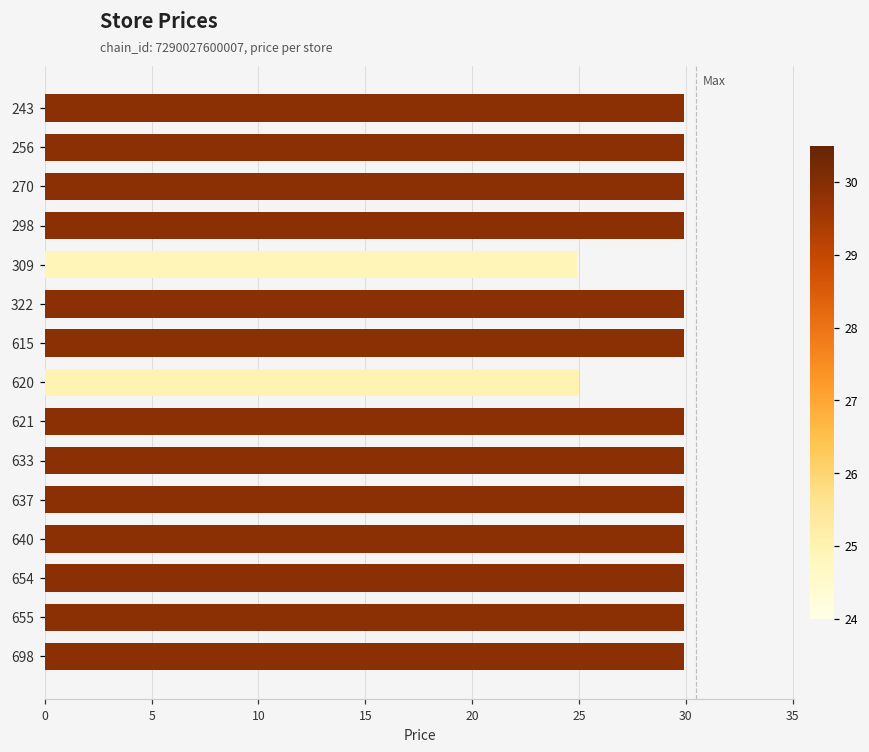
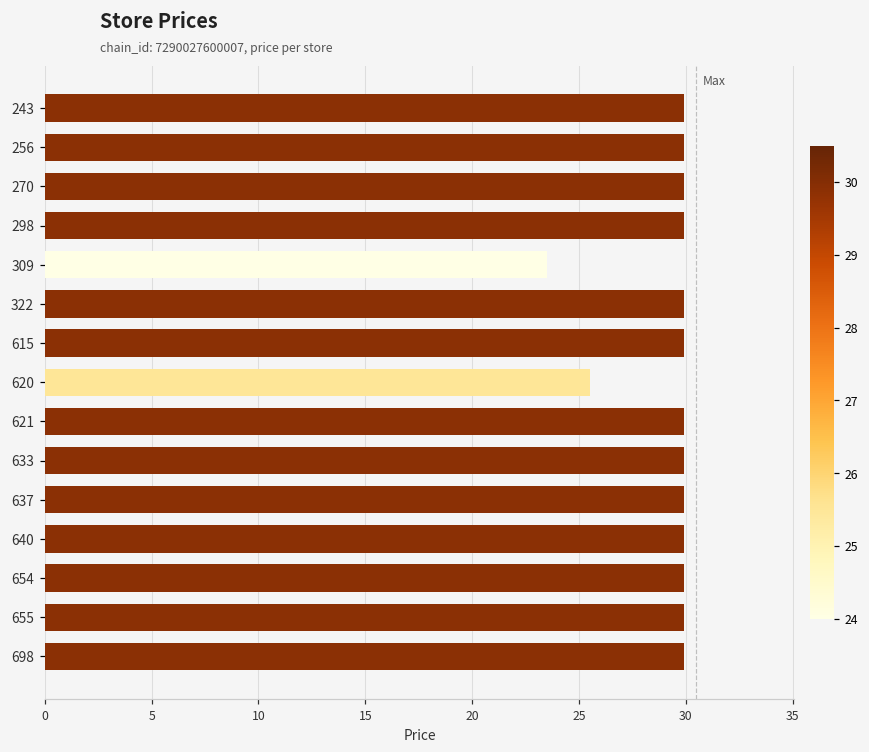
309: 24.9 -> 23.5
620: 25.0 -> 25.5
